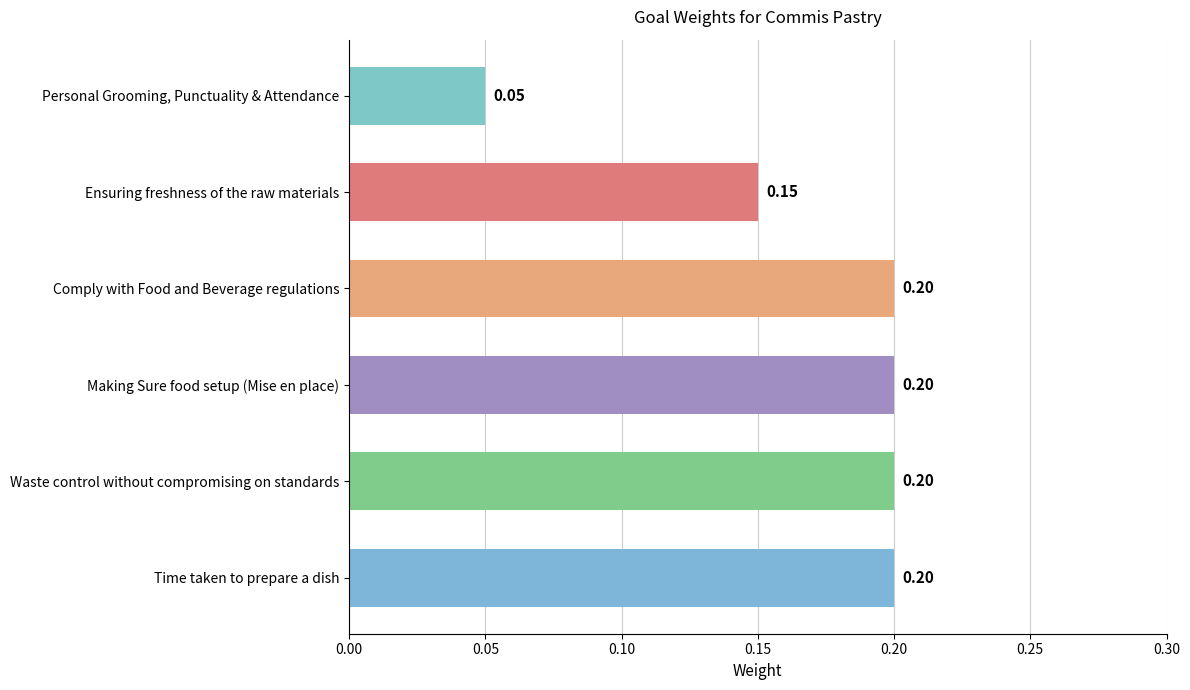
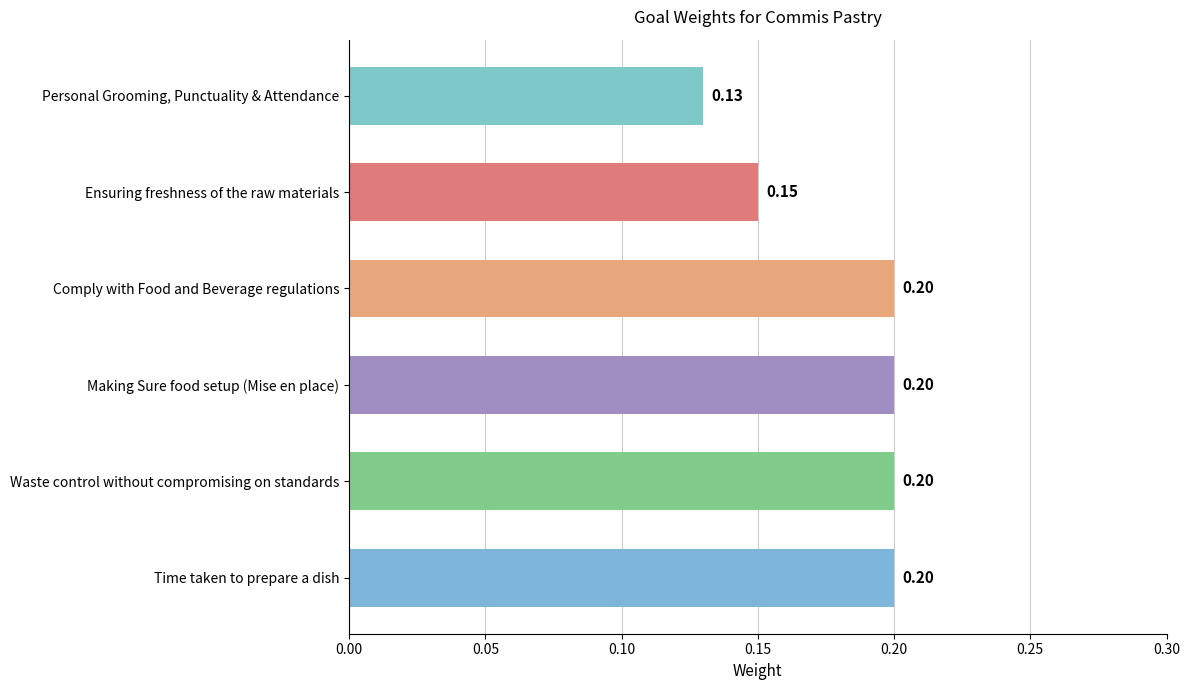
Personal Grooming, Punctuality & Attendance: 0.05 -> 0.13
